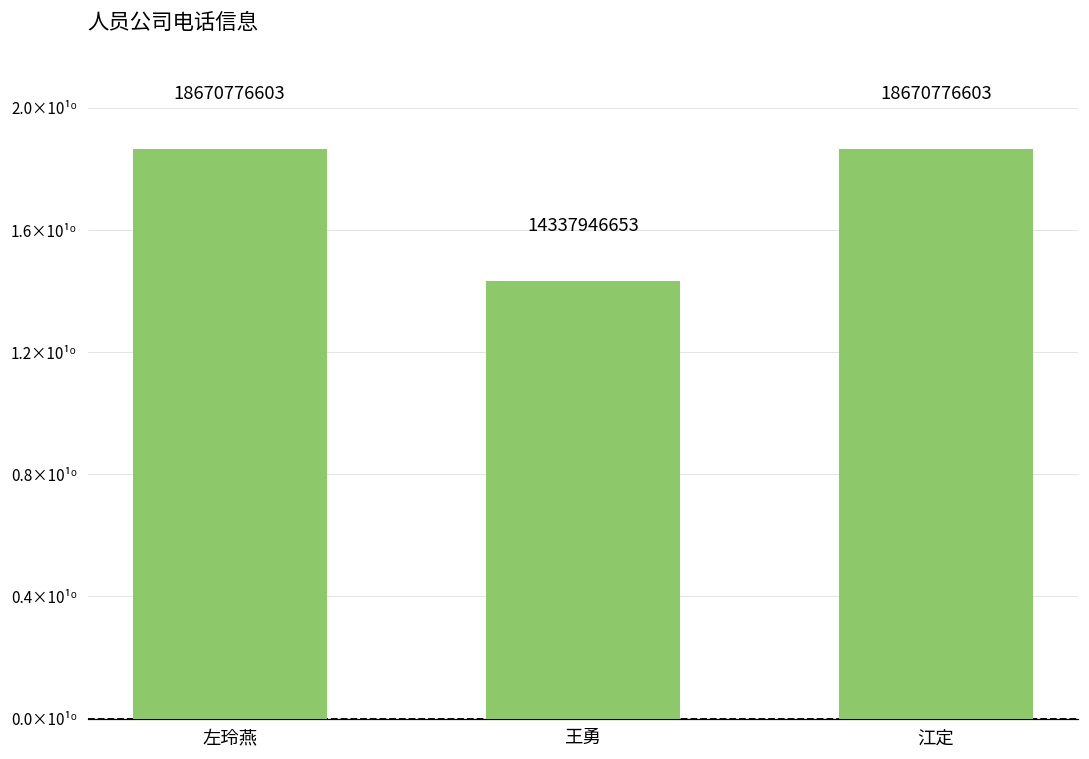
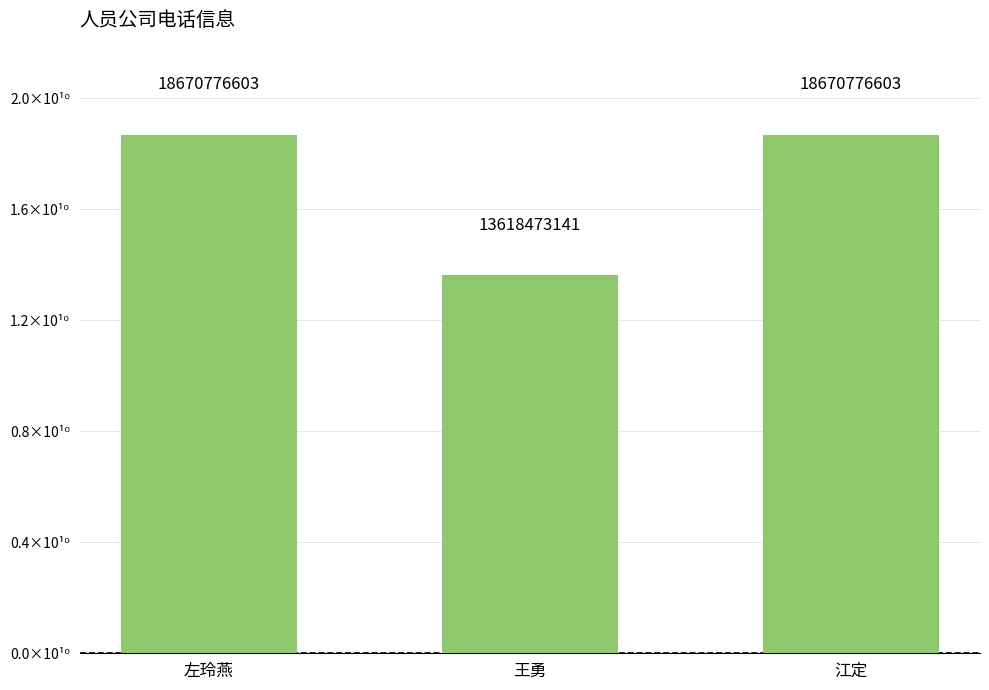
王勇: 14337946653 -> 13618473141
